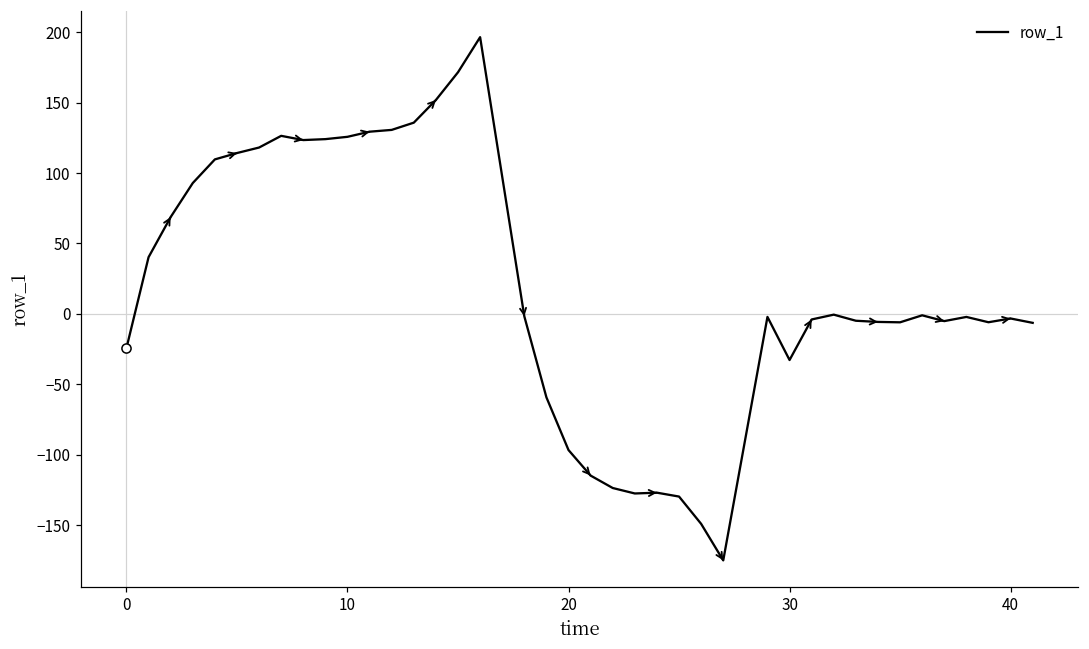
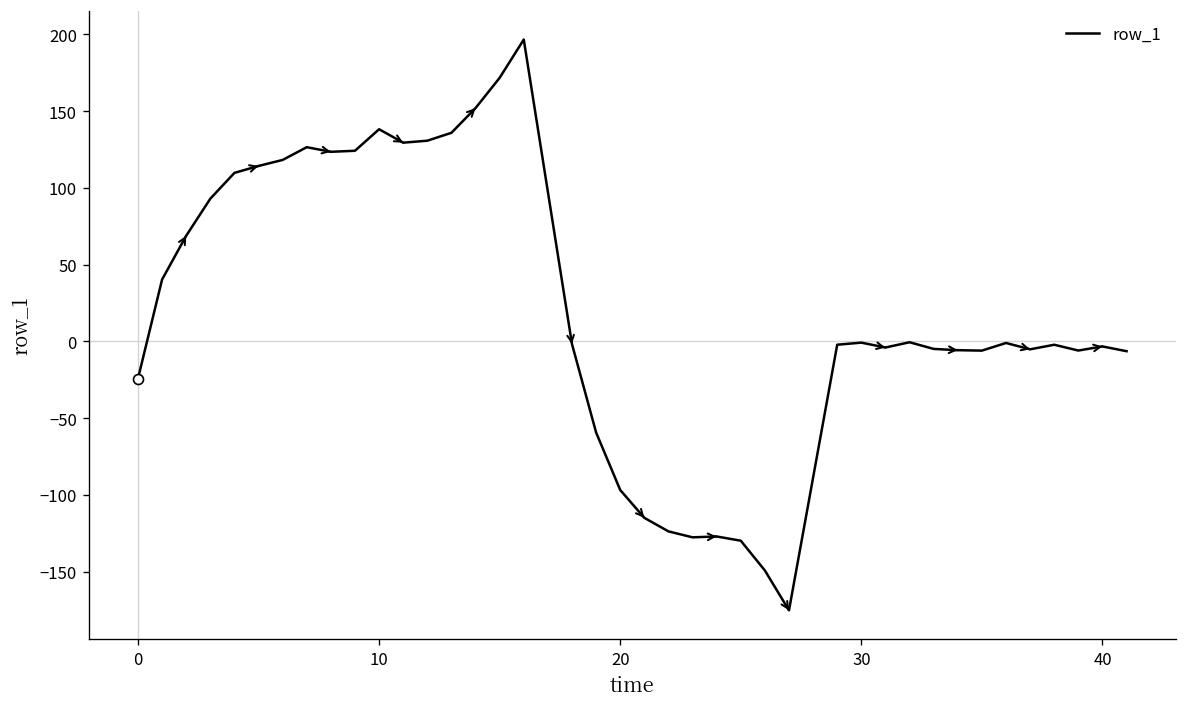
row_1, 10: 126 -> 138
row_1, 30: -33 -> -1
